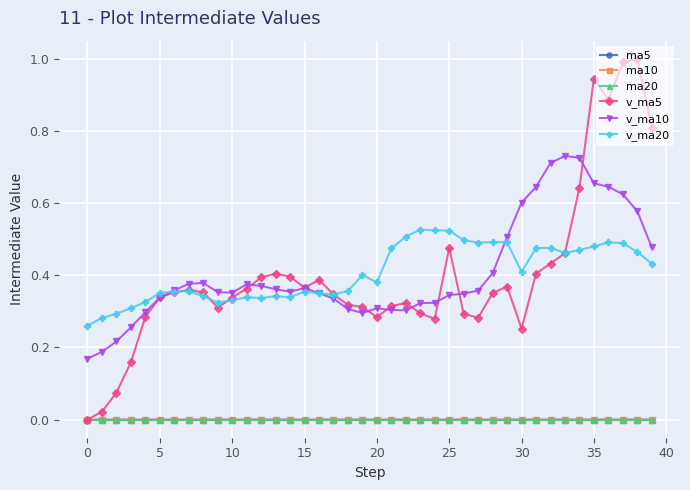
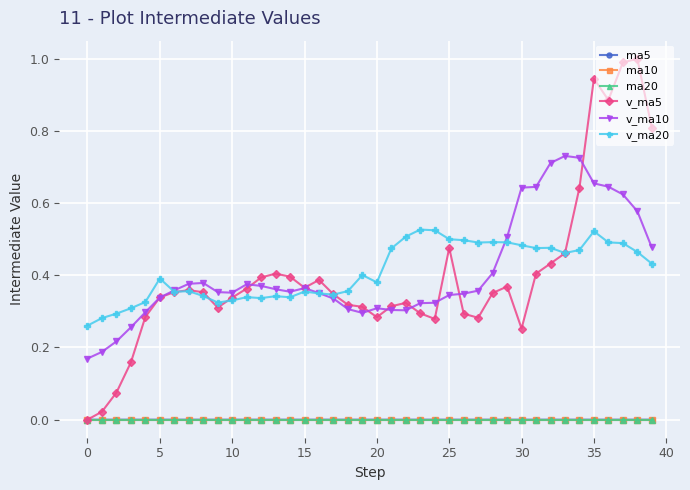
v_ma20, 5: 0.35 -> 0.39
v_ma20, 25: 0.52 -> 0.50
v_ma10, 30: 0.60 -> 0.64
v_ma20, 30: 0.41 -> 0.48
v_ma20, 35: 0.48 -> 0.52
